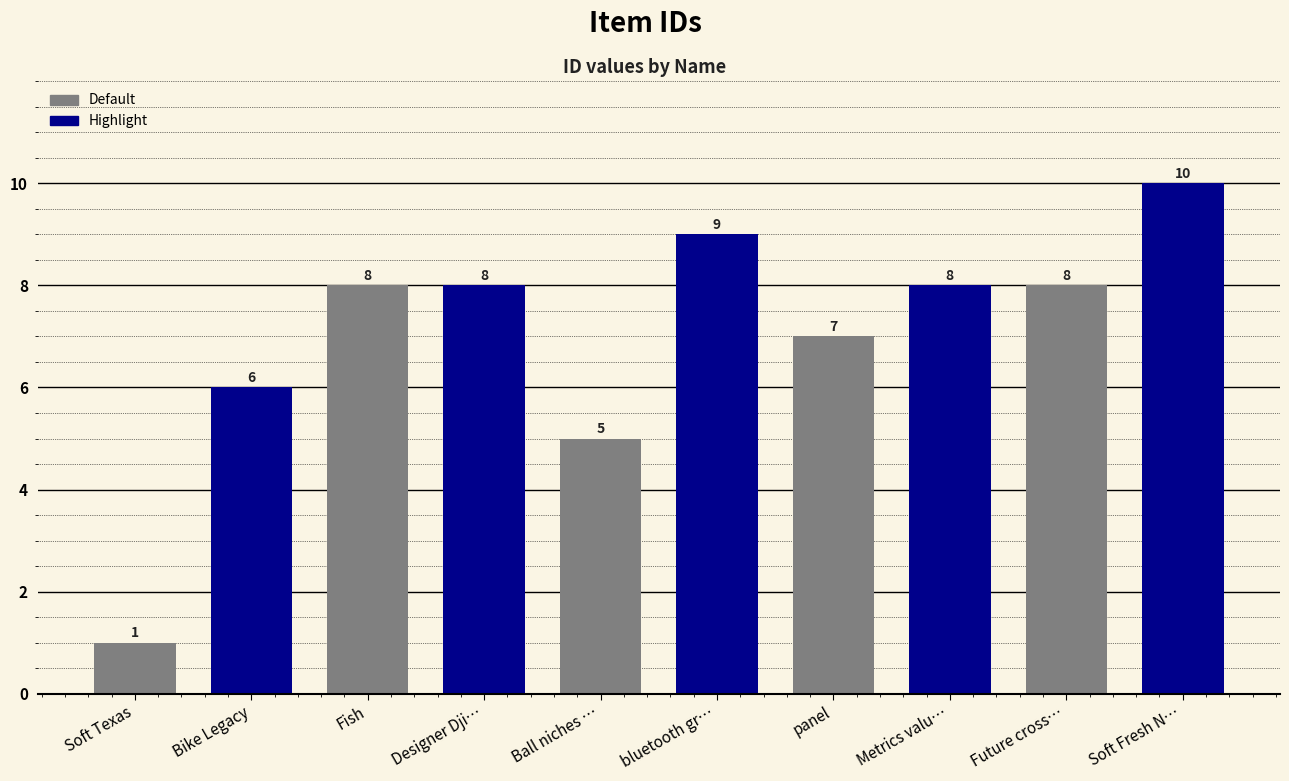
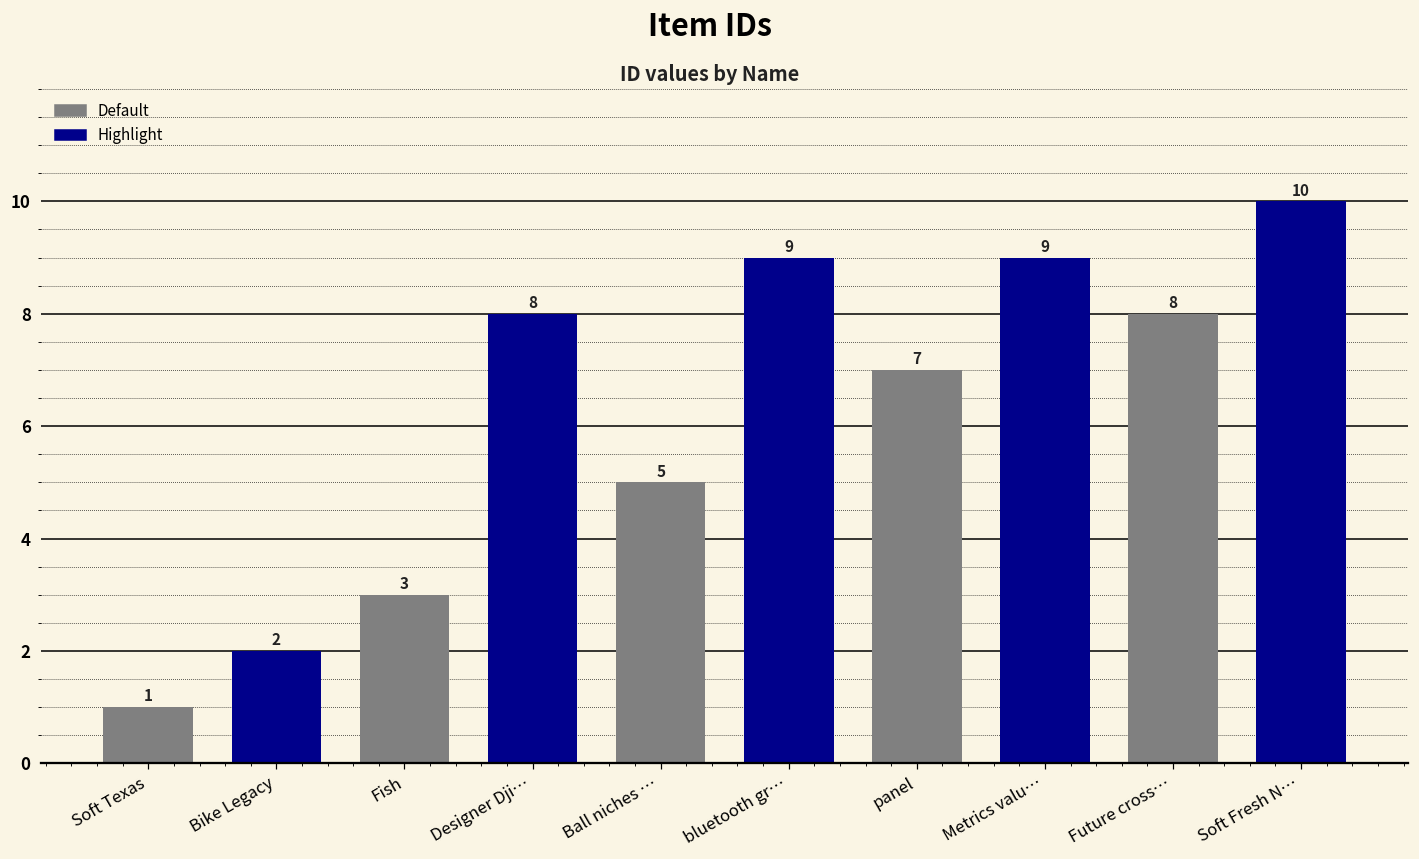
Bike Legacy: 6 -> 2
Fish: 8 -> 3
Metrics valu…: 8 -> 9
